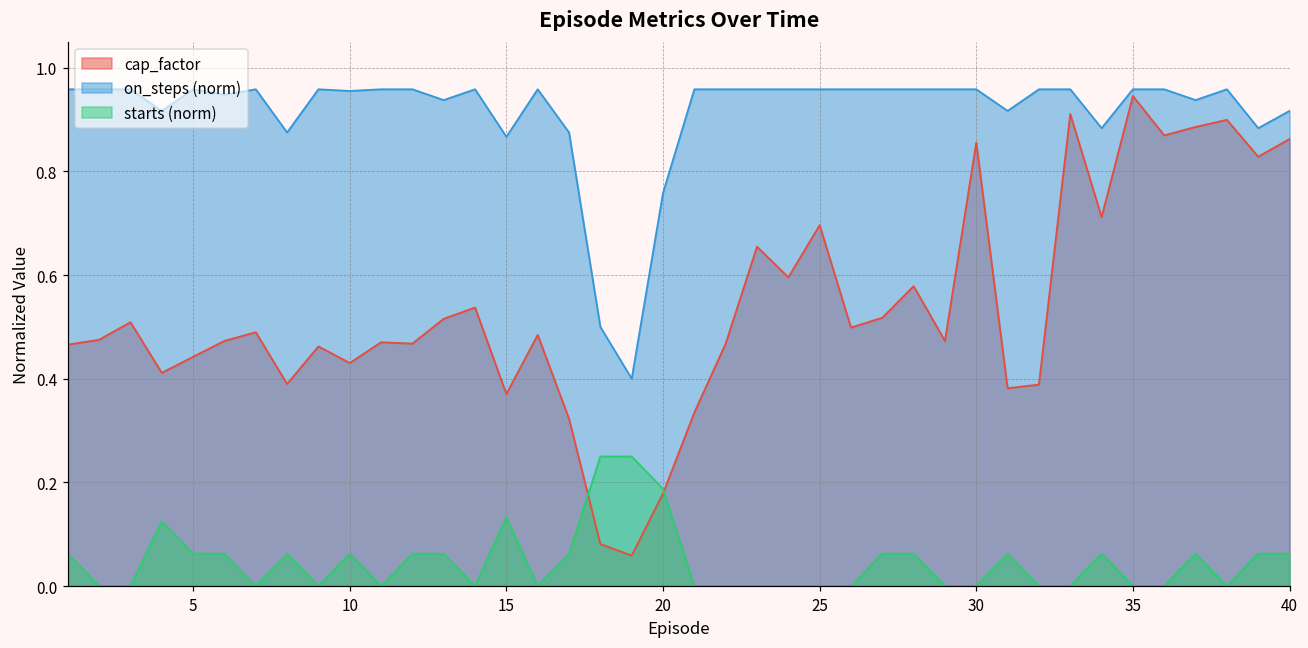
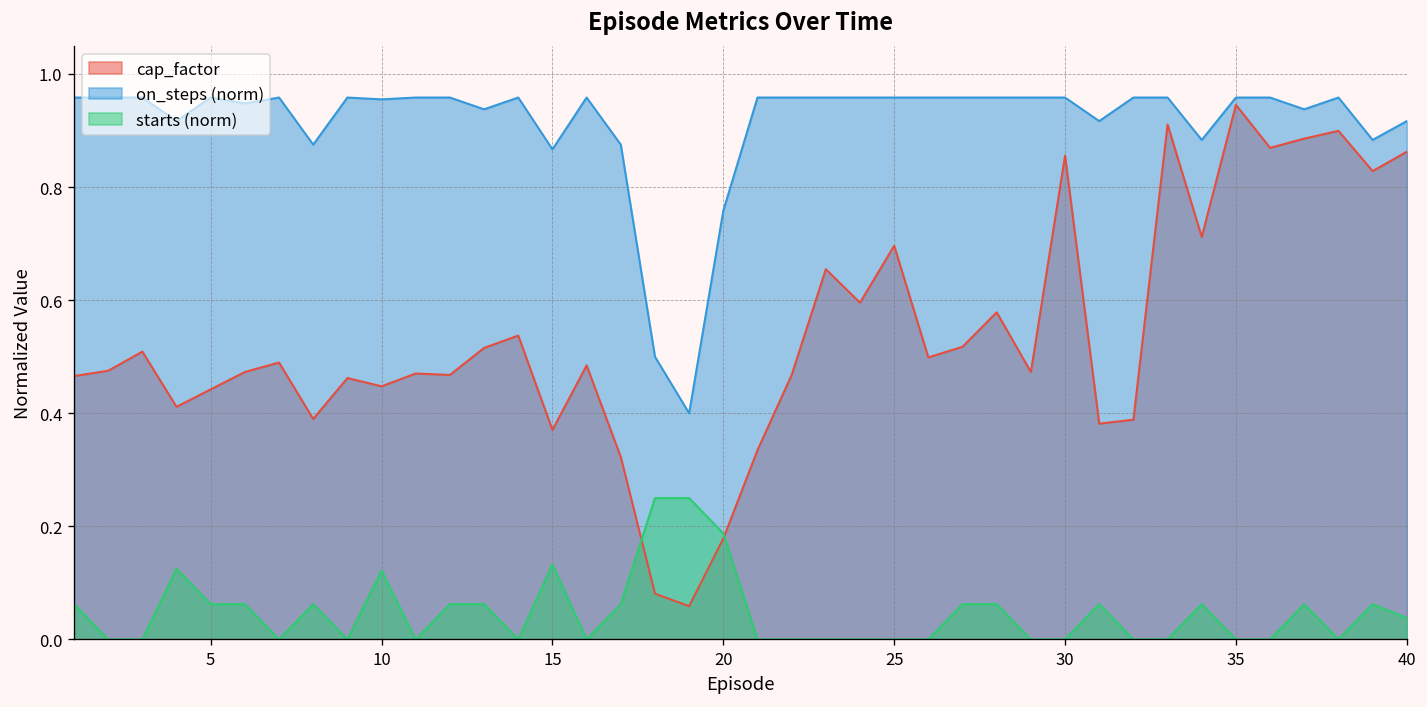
cap_factor, 10: 0.43 -> 0.45
starts (norm), 10: 0.06 -> 0.12
starts (norm), 40: 0.06 -> 0.04
